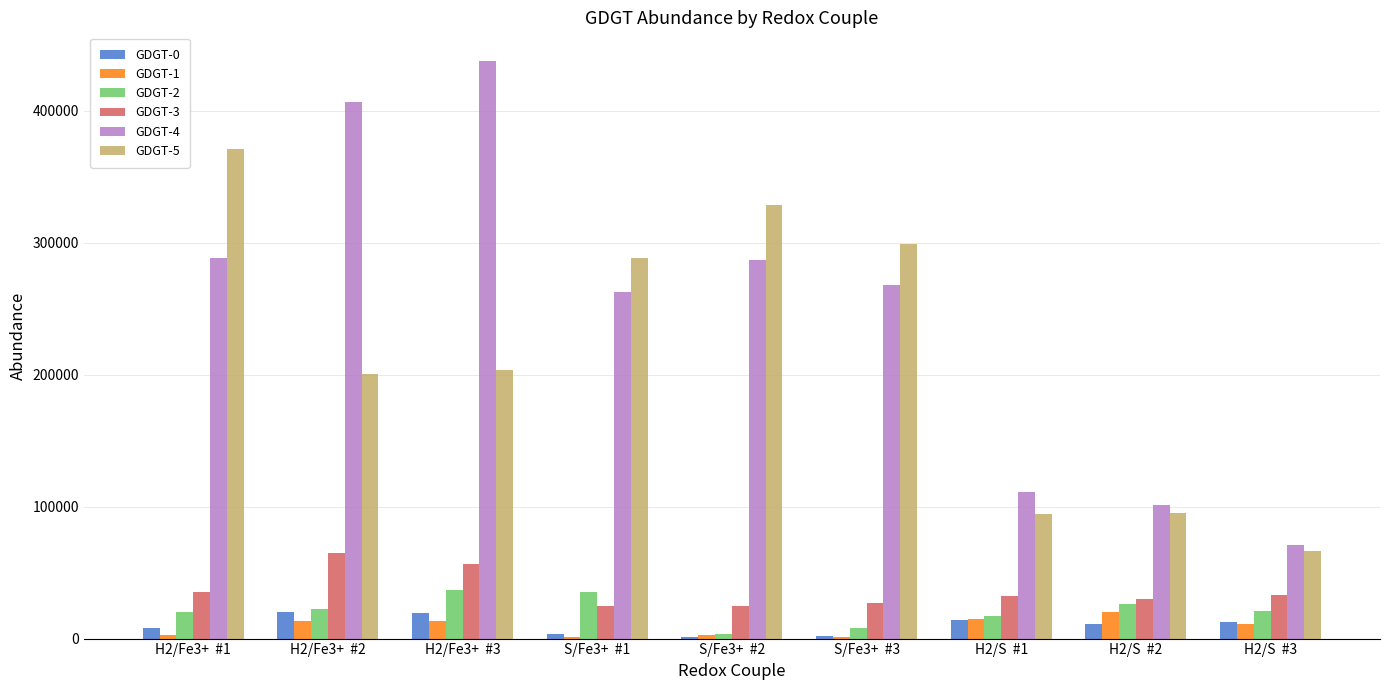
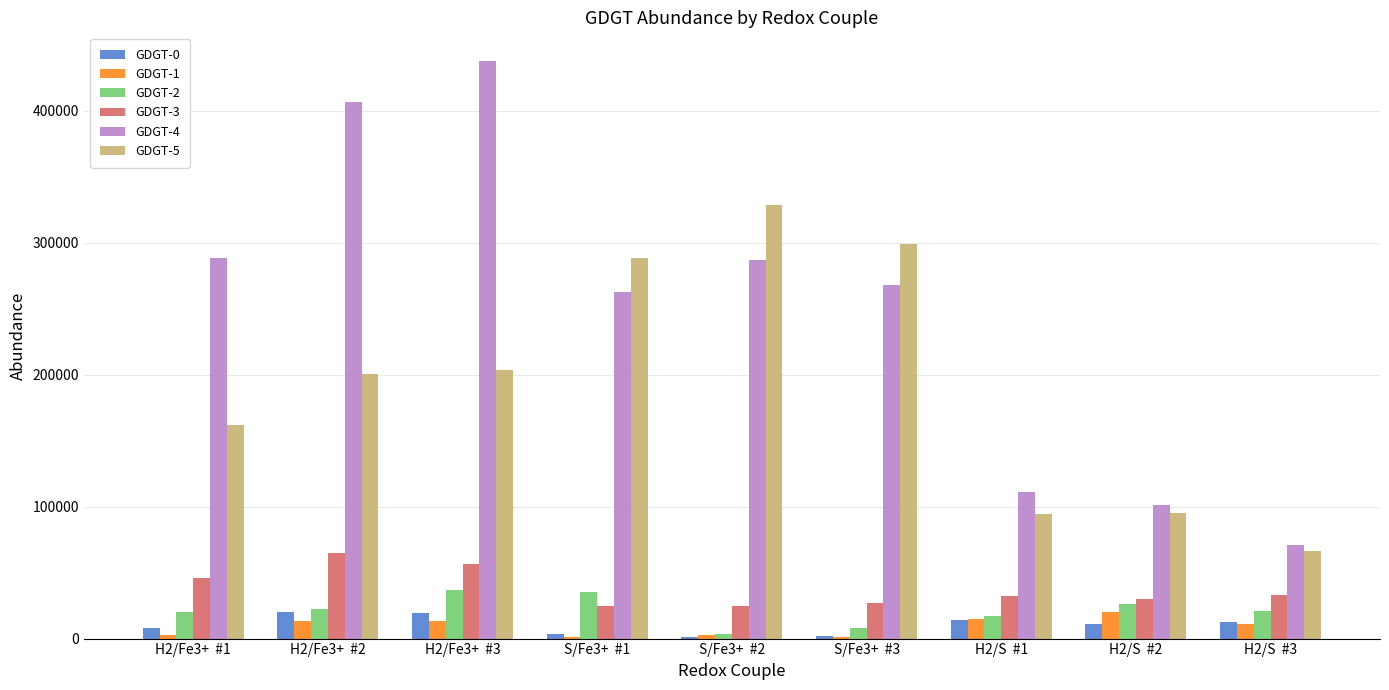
GDGT-3, H2/Fe3+ #1: 35000 -> 46000
GDGT-5, H2/Fe3+ #1: 371000 -> 162000
